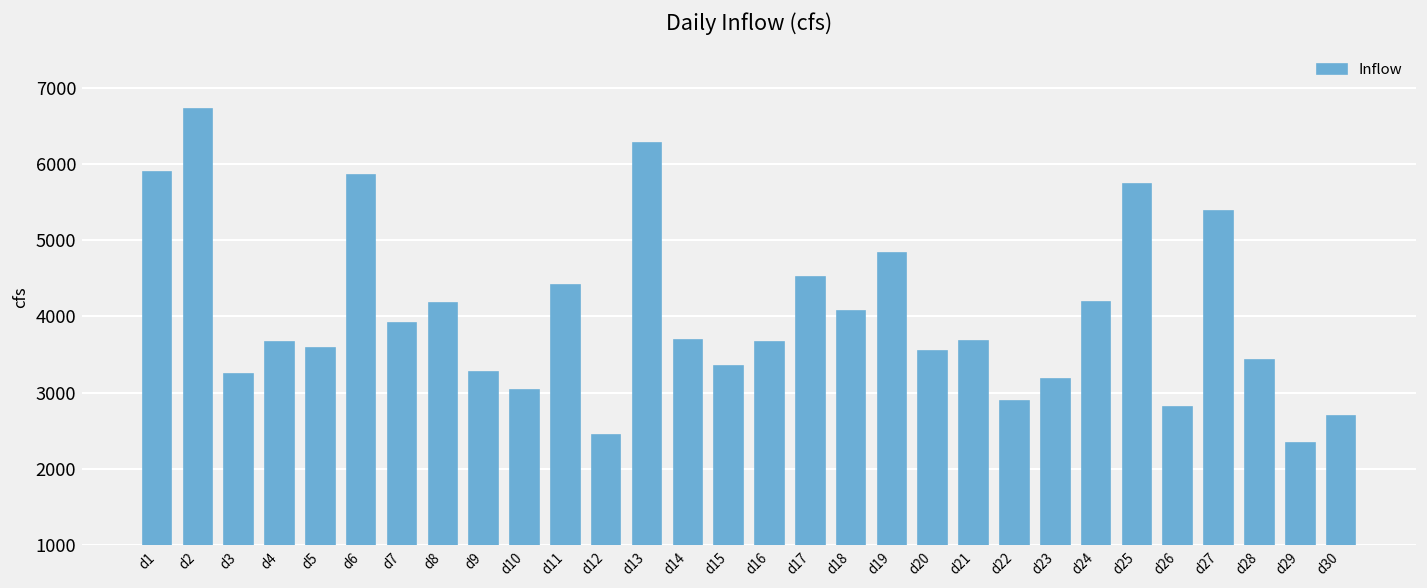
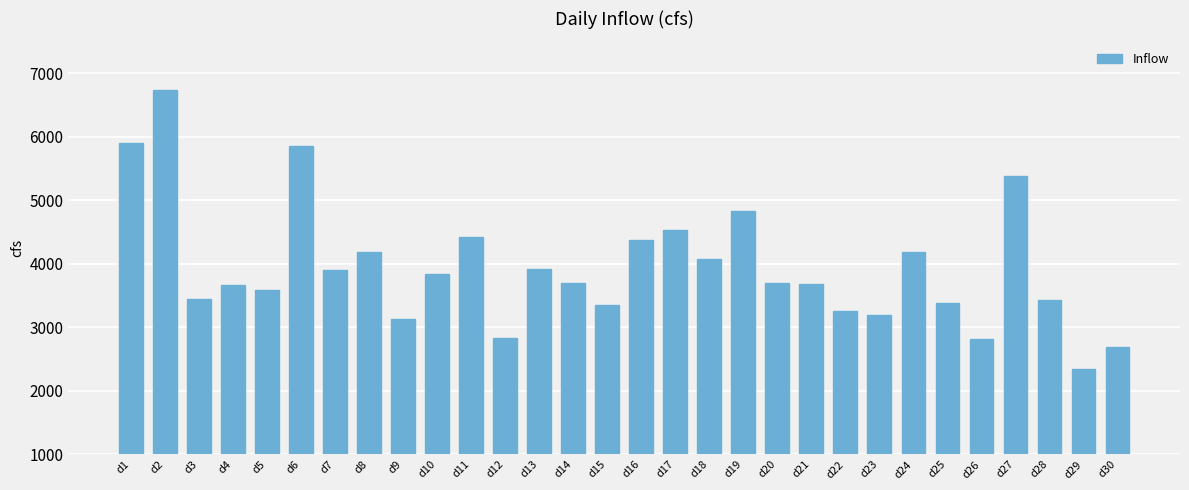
d3: 3300 -> 3500
d9: 3300 -> 3100
d10: 3000 -> 3800
d12: 2400 -> 2800
d13: 6300 -> 3900
d16: 3700 -> 4400
d20: 3600 -> 3700
d22: 2900 -> 3300
d25: 5700 -> 3400
